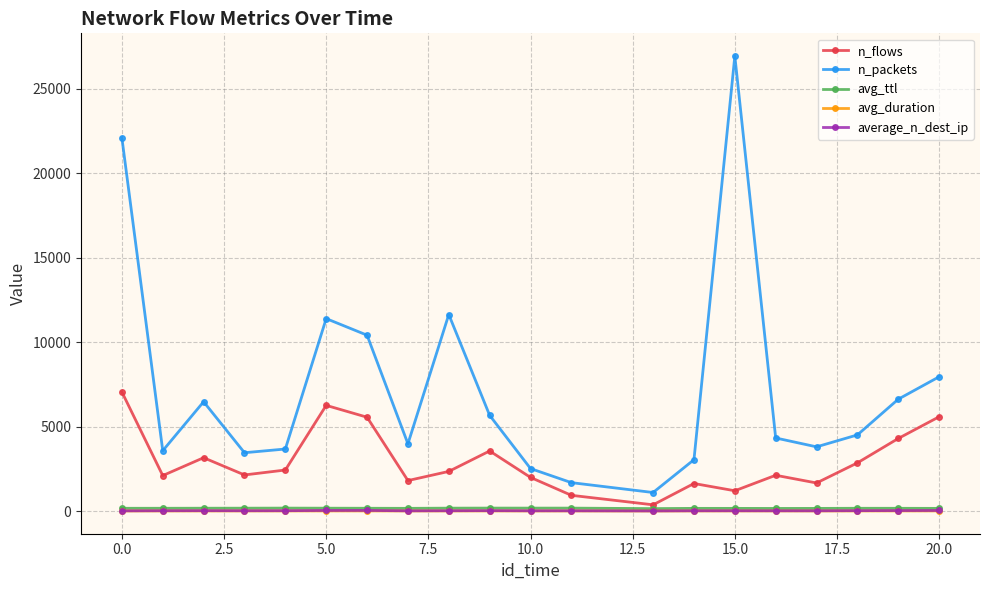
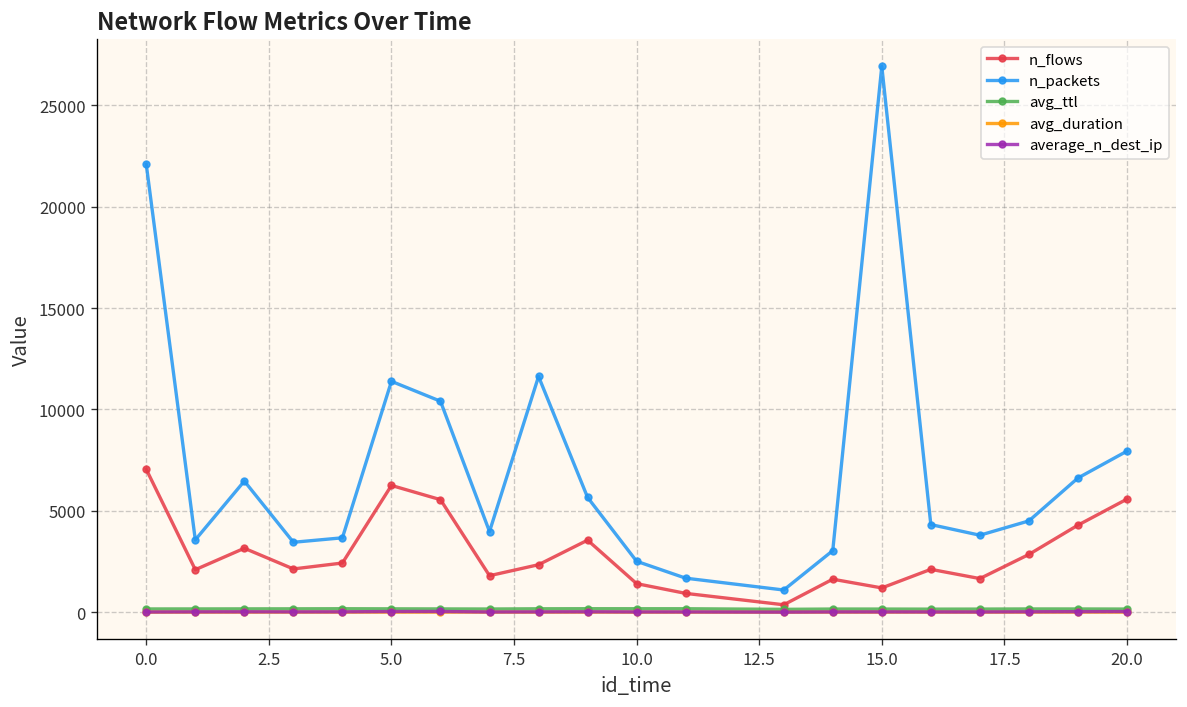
n_flows, 10.0: 2000 -> 1400
